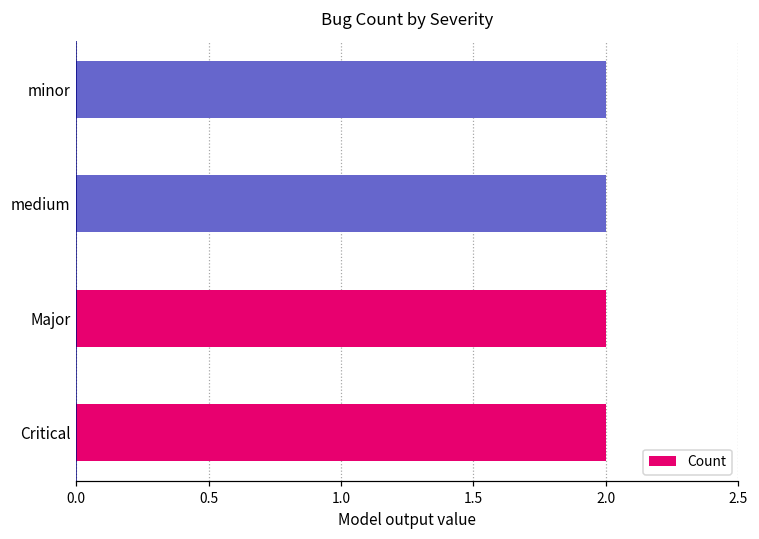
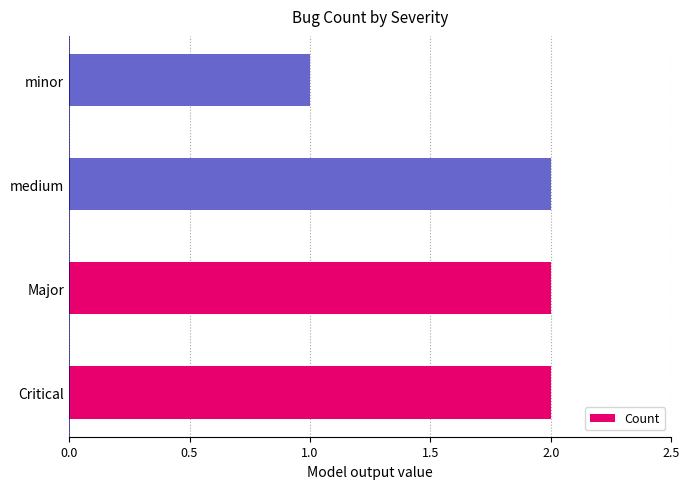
minor: 2 -> 1
